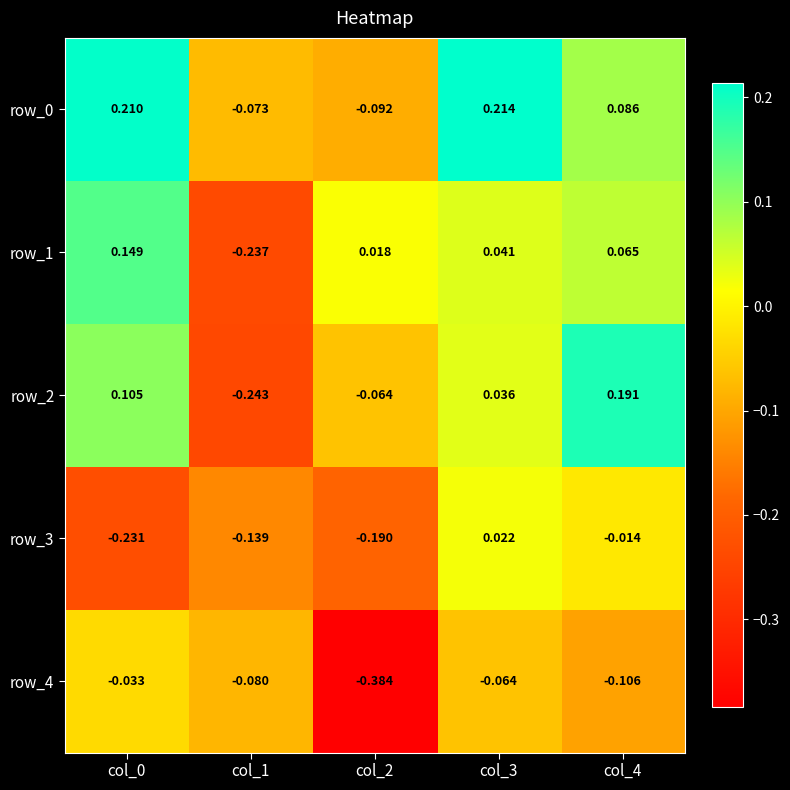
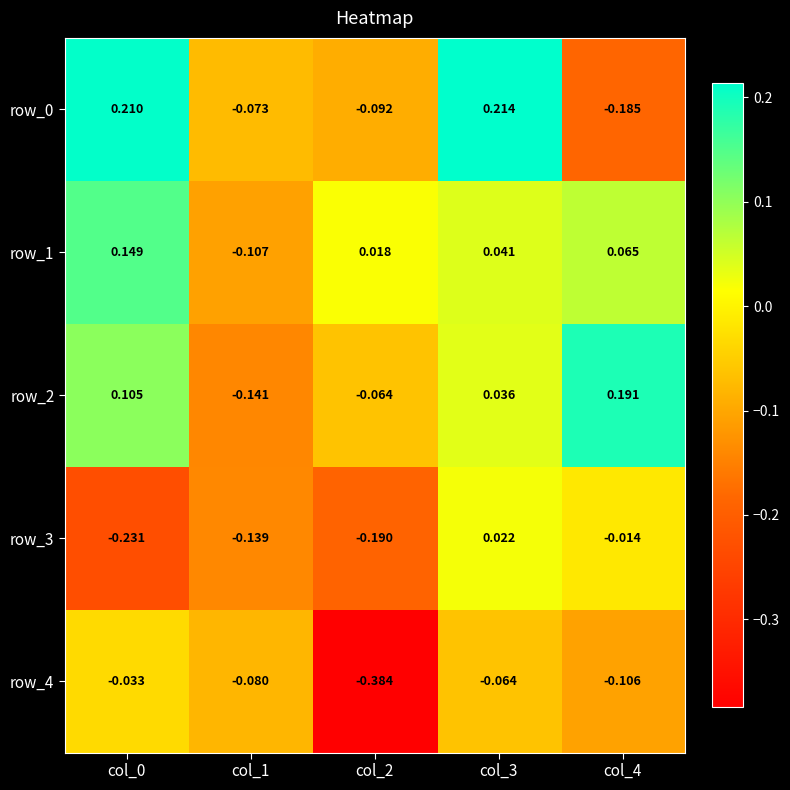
row_0, col_4: 0.086 -> -0.185
row_1, col_1: -0.237 -> -0.107
row_2, col_1: -0.243 -> -0.141
